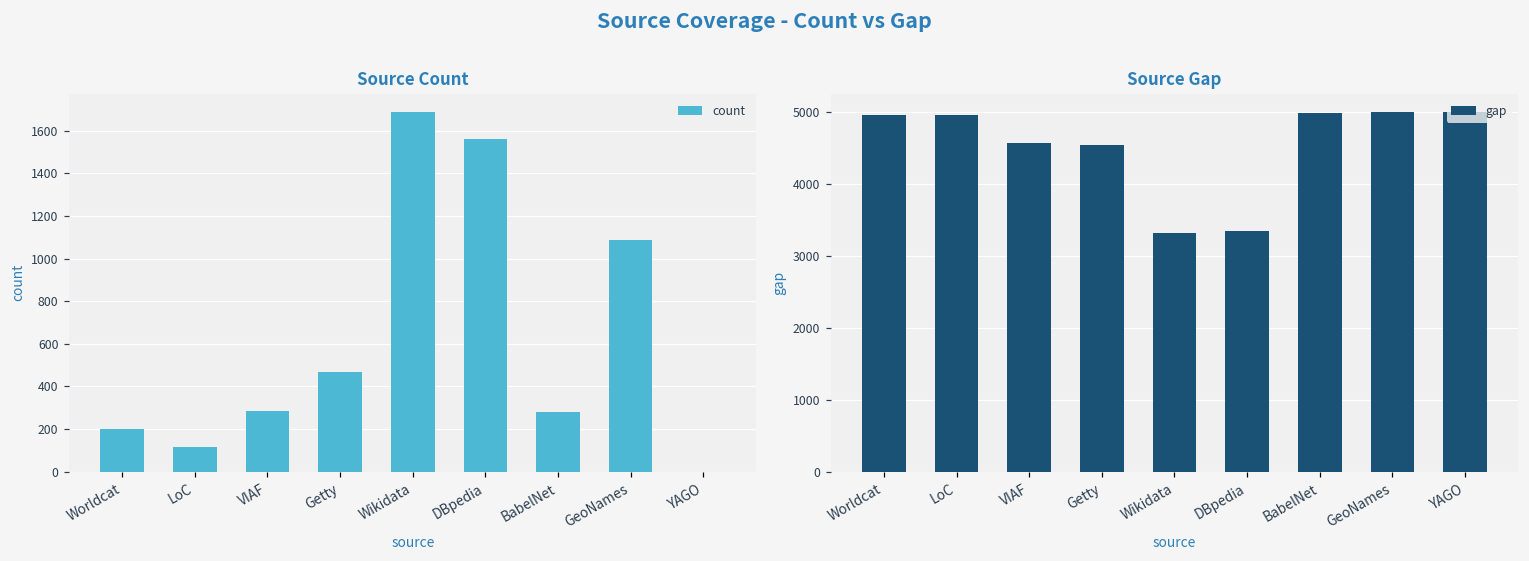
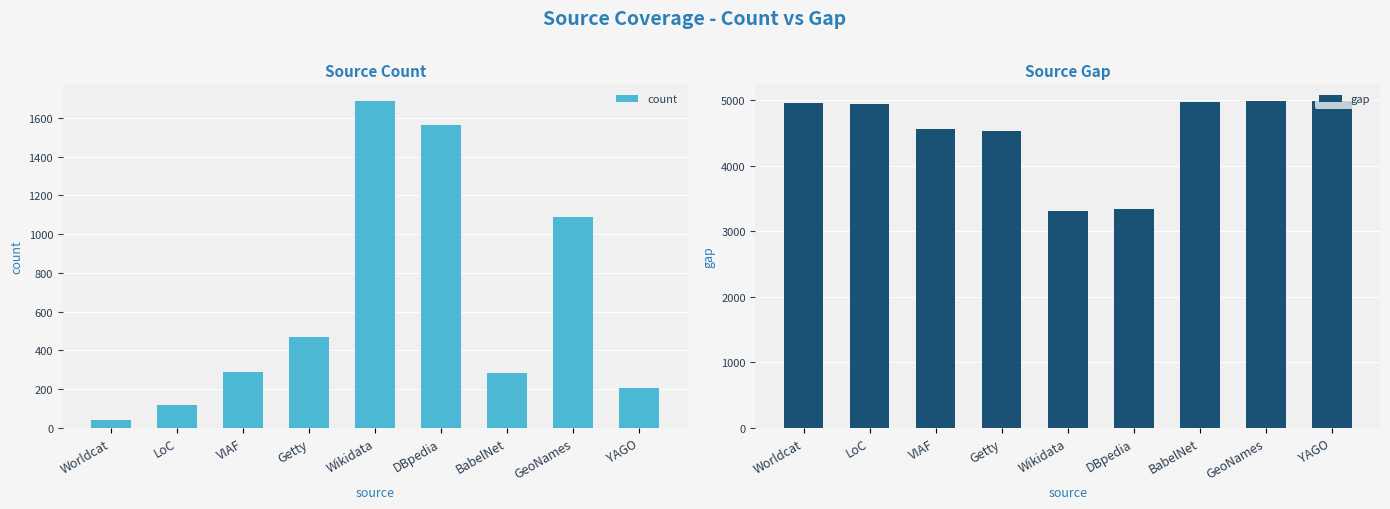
Source Count, Worldcat: 200 -> 40
Source Count, YAGO: 0 -> 200
